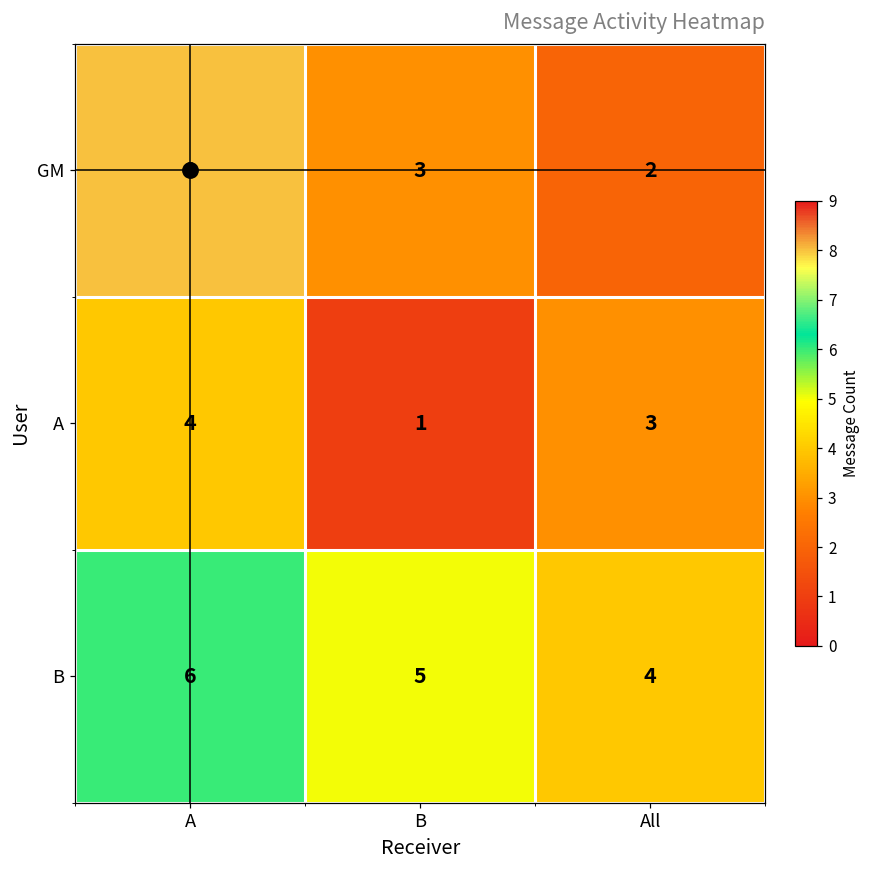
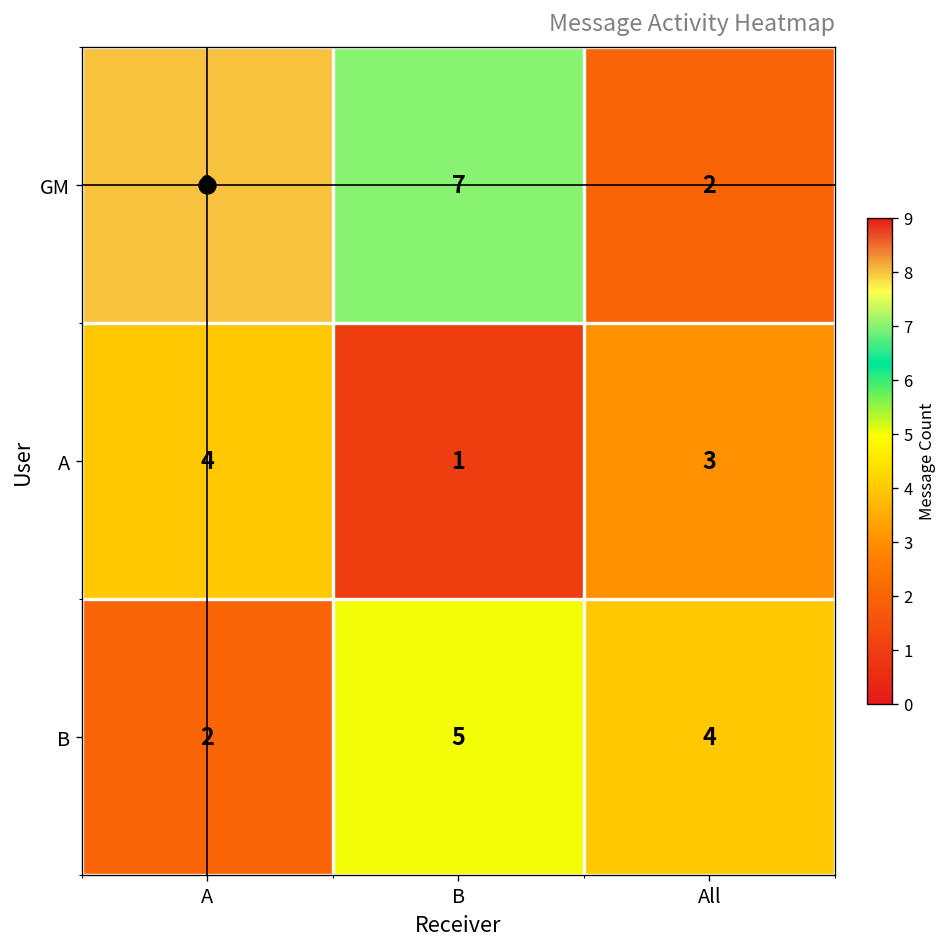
GM, B: 3 -> 7
B, A: 6 -> 2
